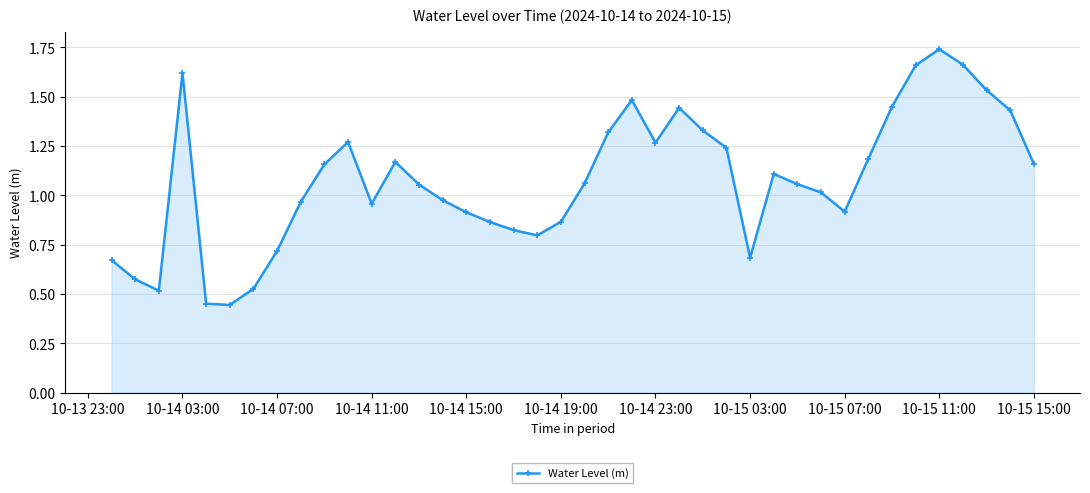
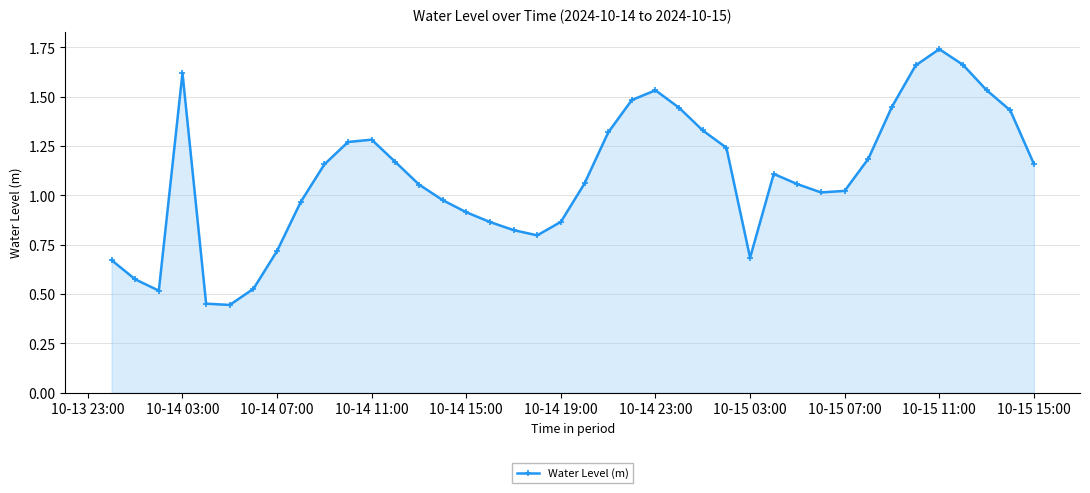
10-14 11:00: 0.96 -> 1.28
10-14 23:00: 1.27 -> 1.53
10-15 07:00: 0.92 -> 1.02
